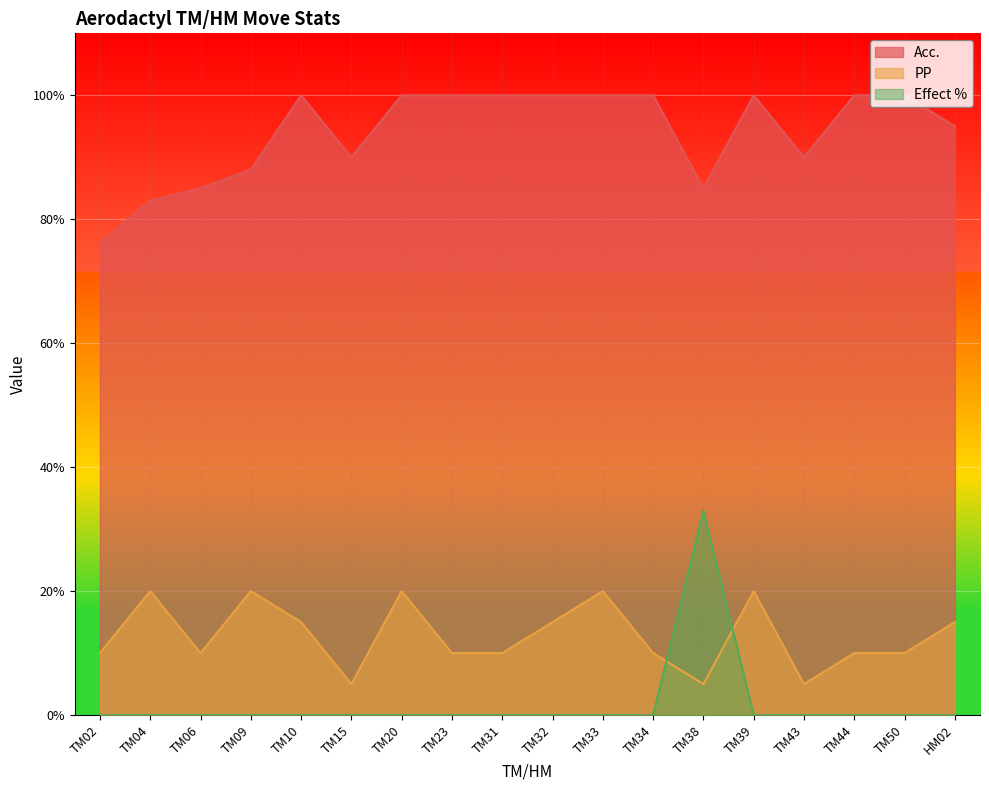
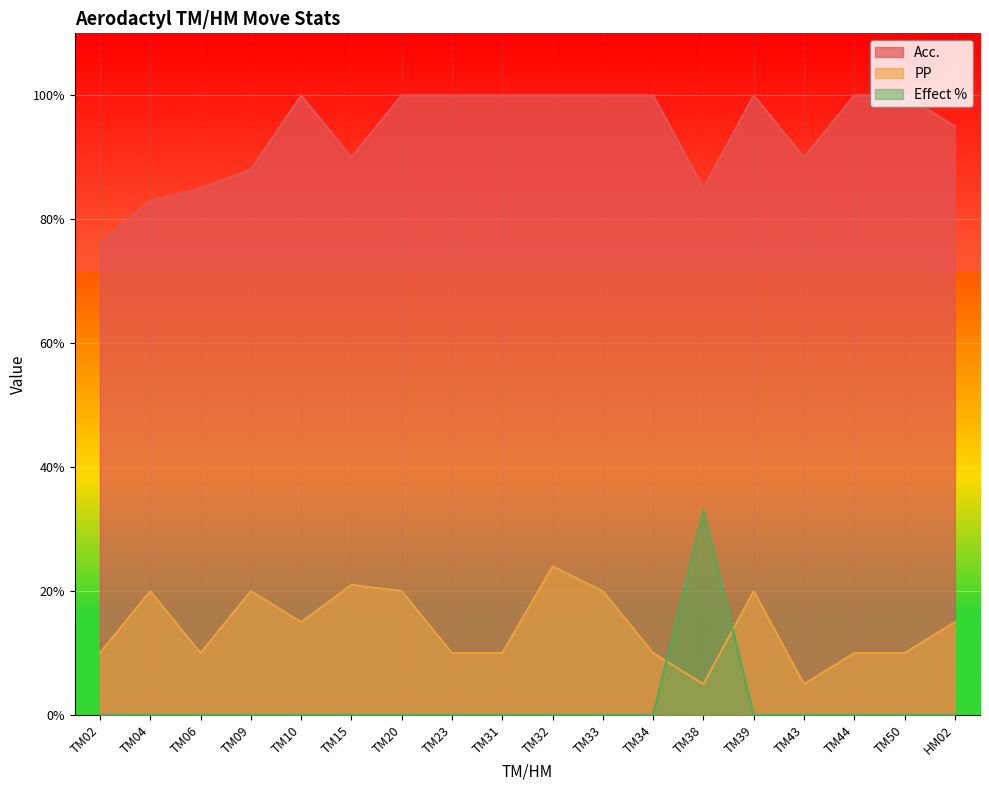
PP, TM15: 5% -> 21%
PP, TM32: 15% -> 24%
